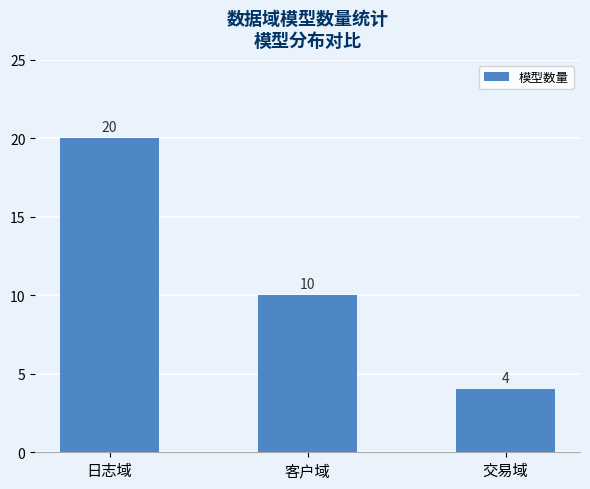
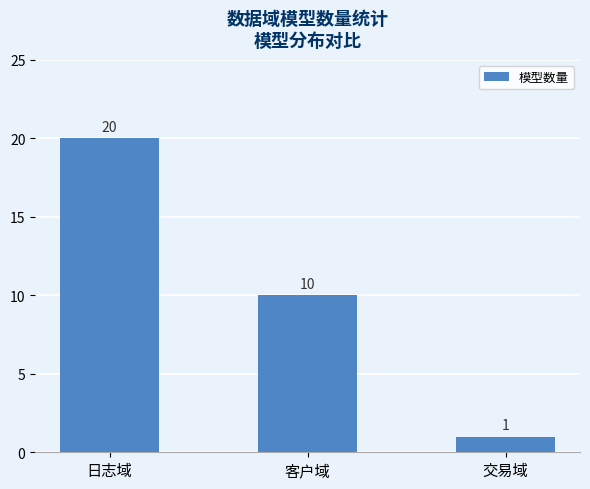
交易域: 4 -> 1
